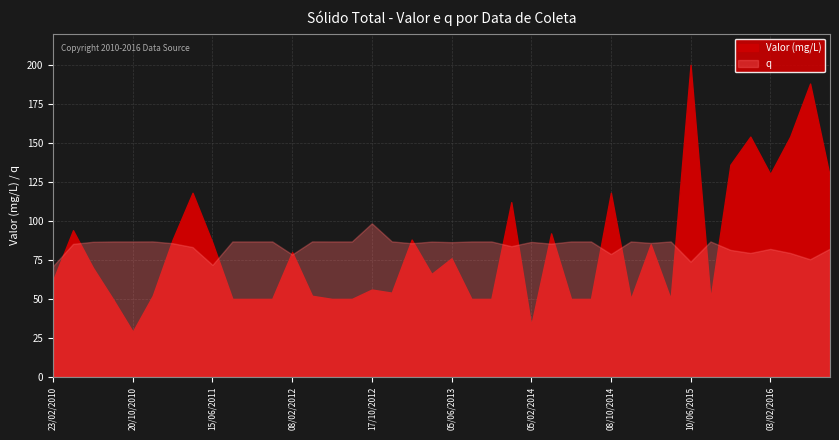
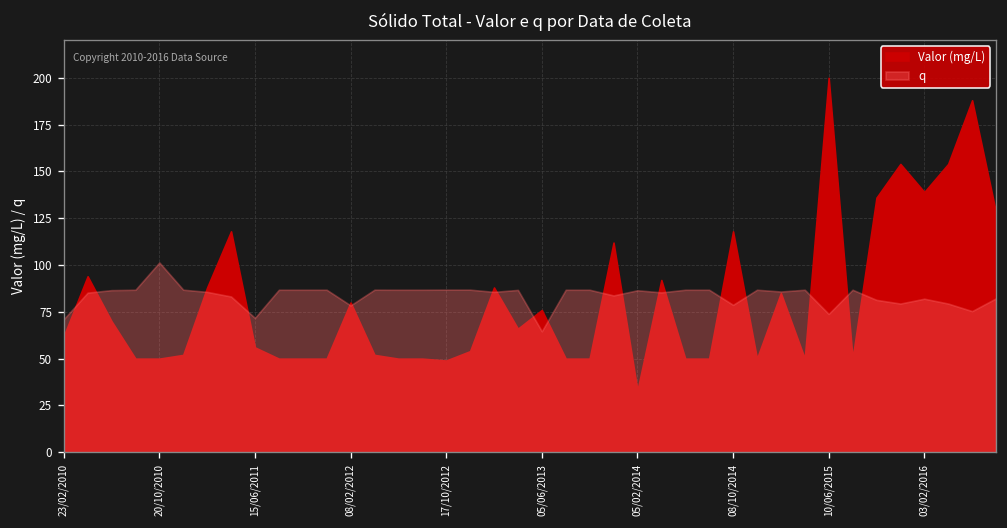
Valor (mg/L), 20/10/2010: 29 -> 50
q, 20/10/2010: 87 -> 101
Valor (mg/L), 15/06/2011: 86 -> 56
Valor (mg/L), 17/10/2012: 56 -> 49
q, 17/10/2012: 98 -> 87
q, 05/06/2013: 86 -> 65
Valor (mg/L), 03/02/2016: 130 -> 139
